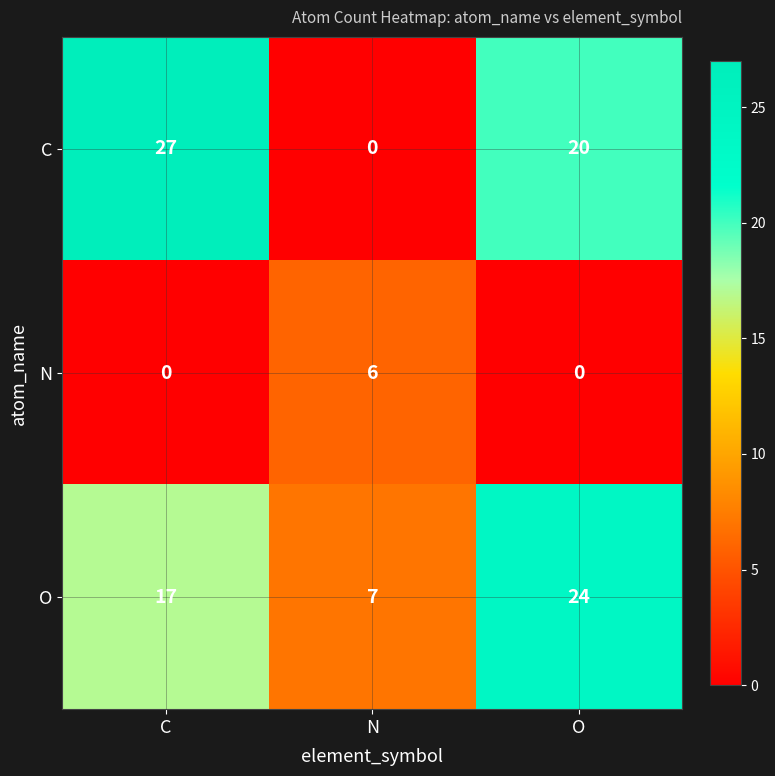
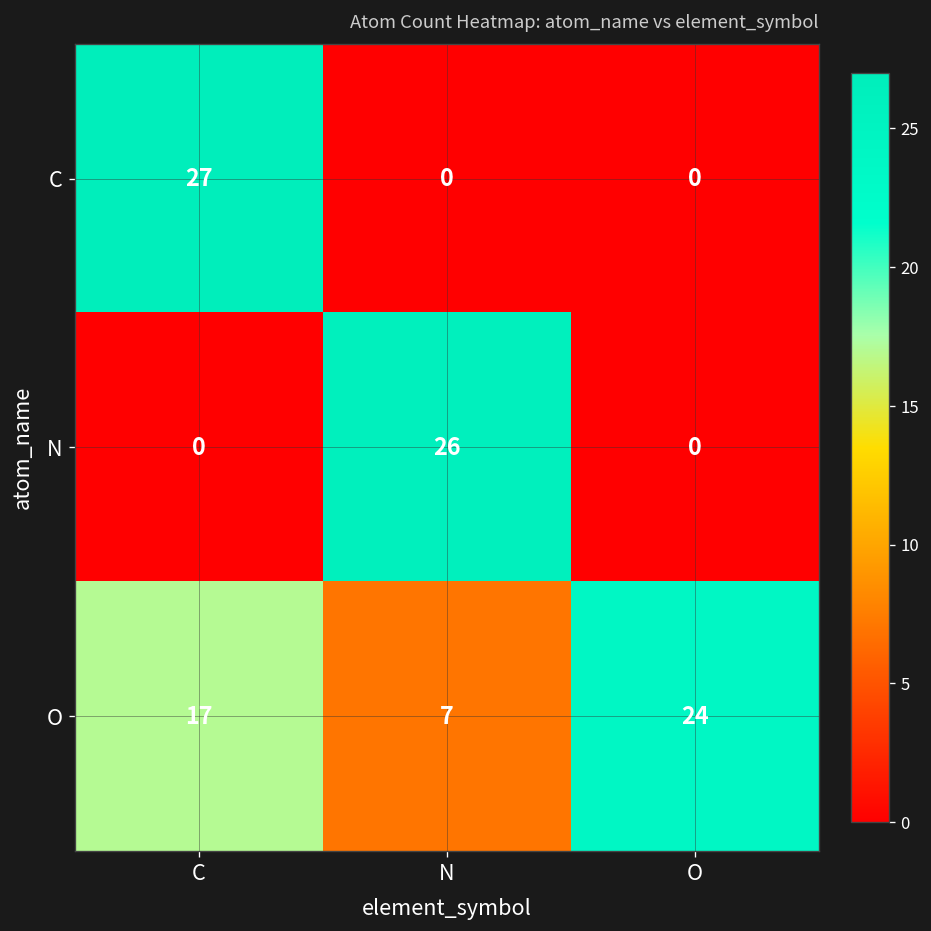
C, O: 20 -> 0
N, N: 6 -> 26
